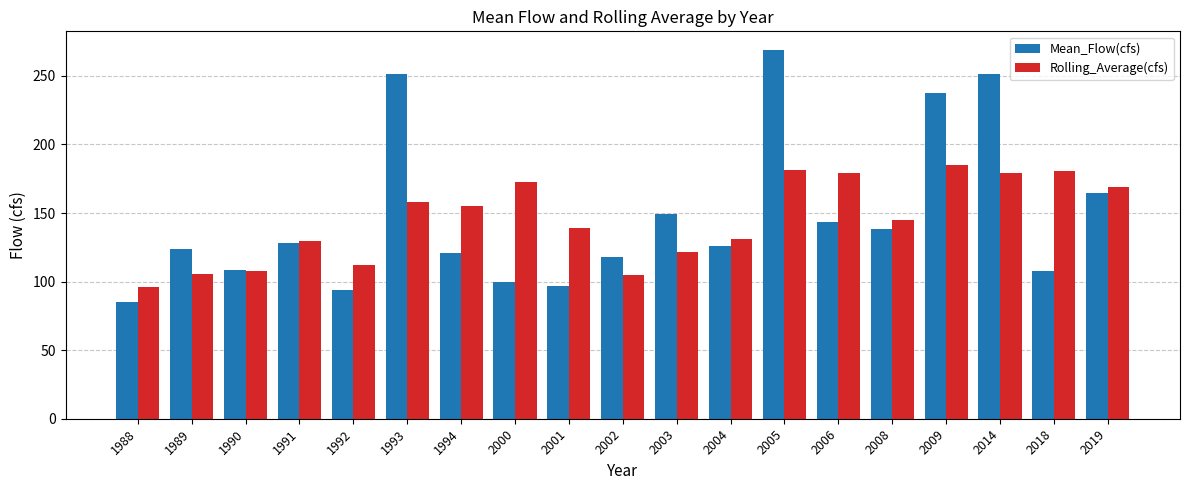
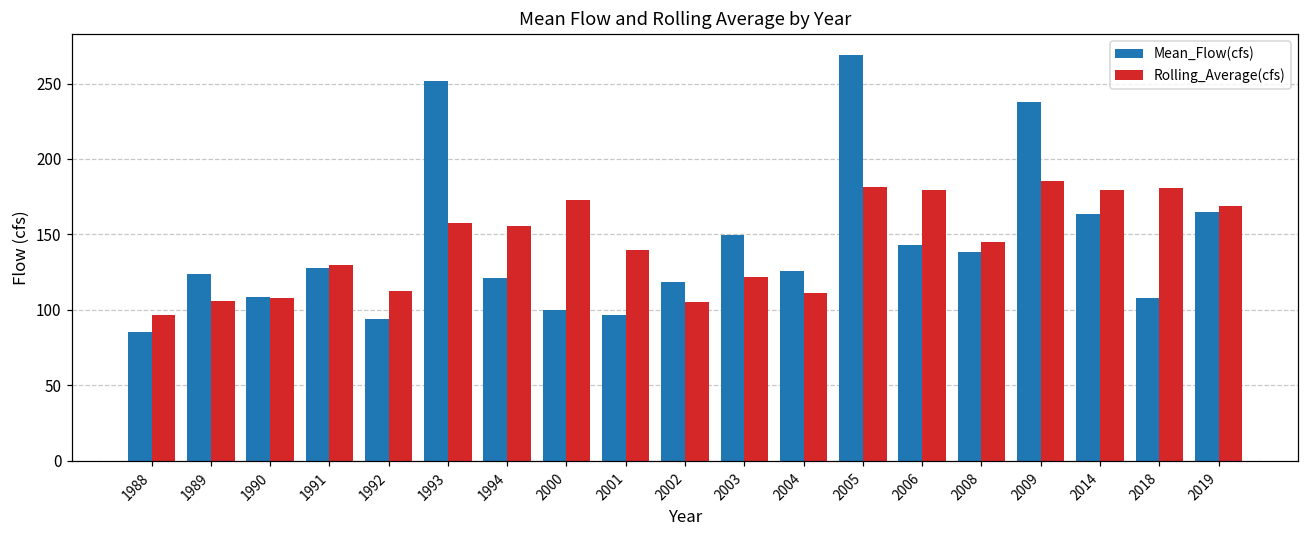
Rolling_Average(cfs), 2004: 131 -> 111
Mean_Flow(cfs), 2014: 251 -> 163
